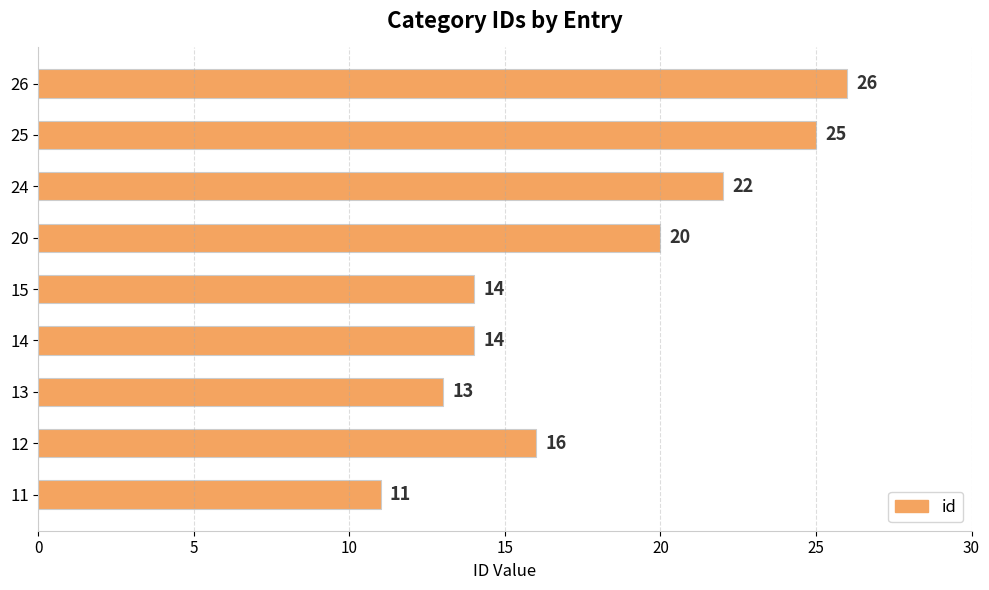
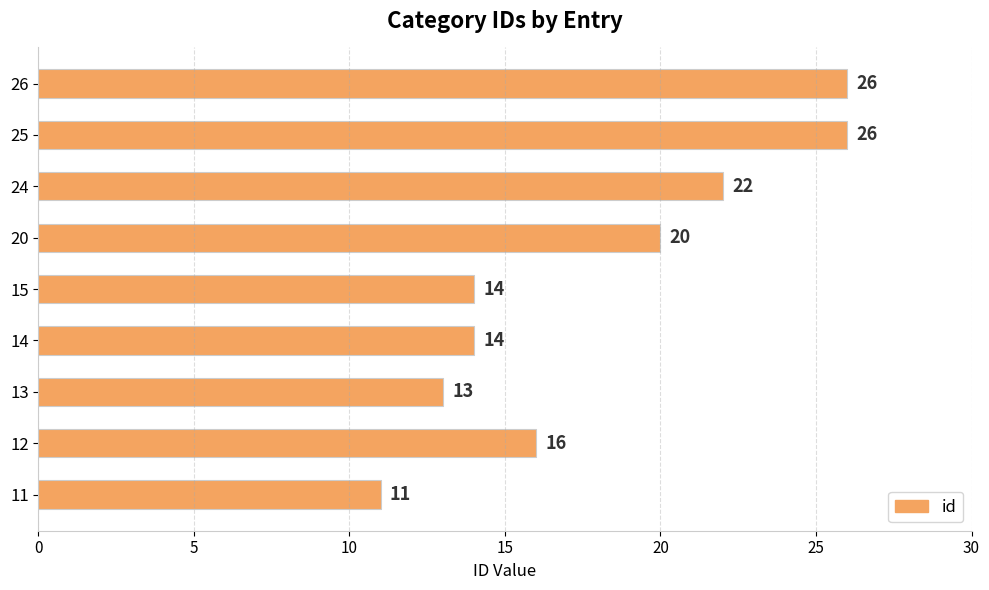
25: 25 -> 26
